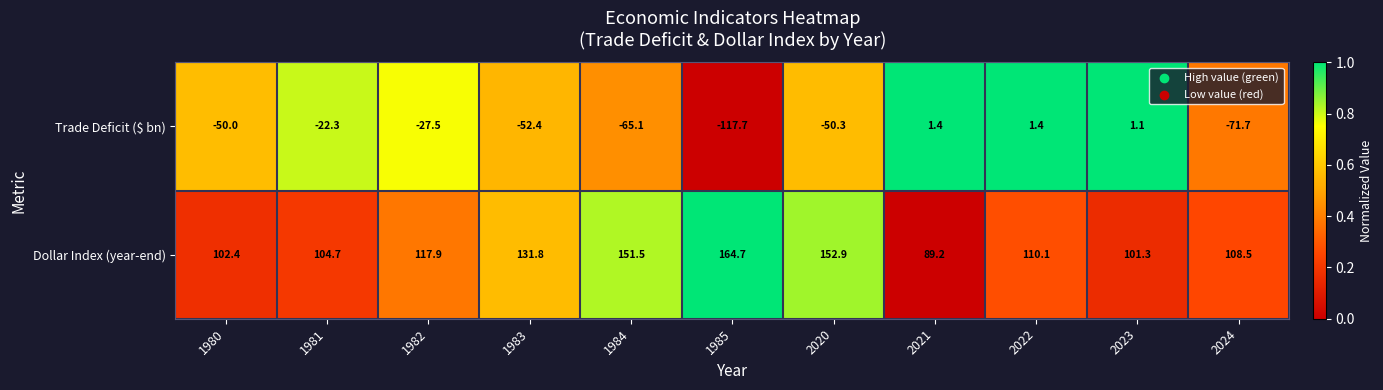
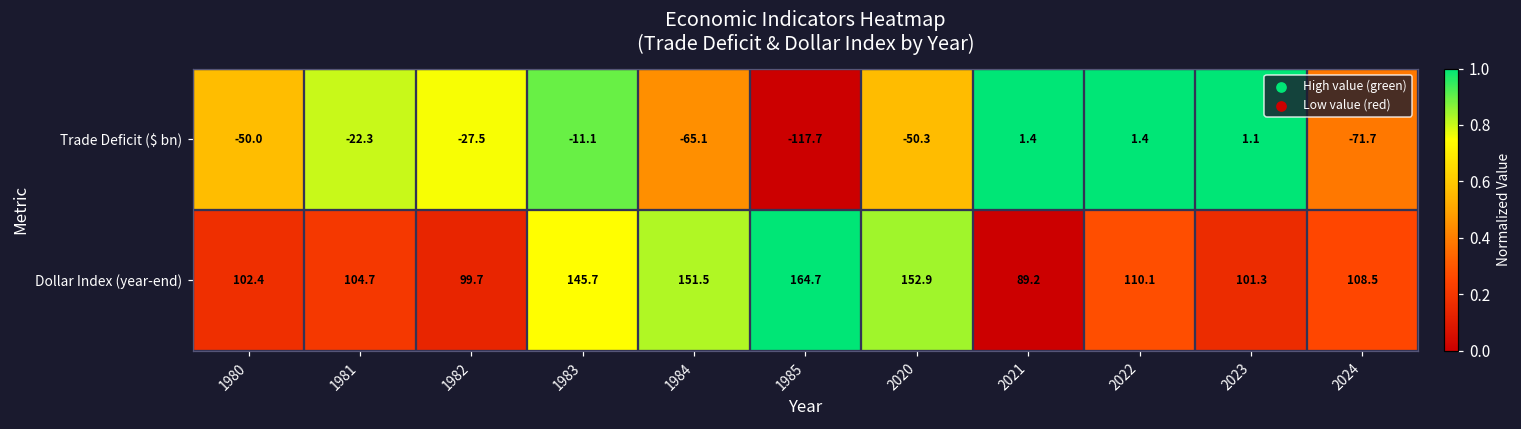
Trade Deficit ($ bn), 1983: -52.4 -> -11.1
Dollar Index (year-end), 1982: 117.9 -> 99.7
Dollar Index (year-end), 1983: 131.8 -> 145.7
